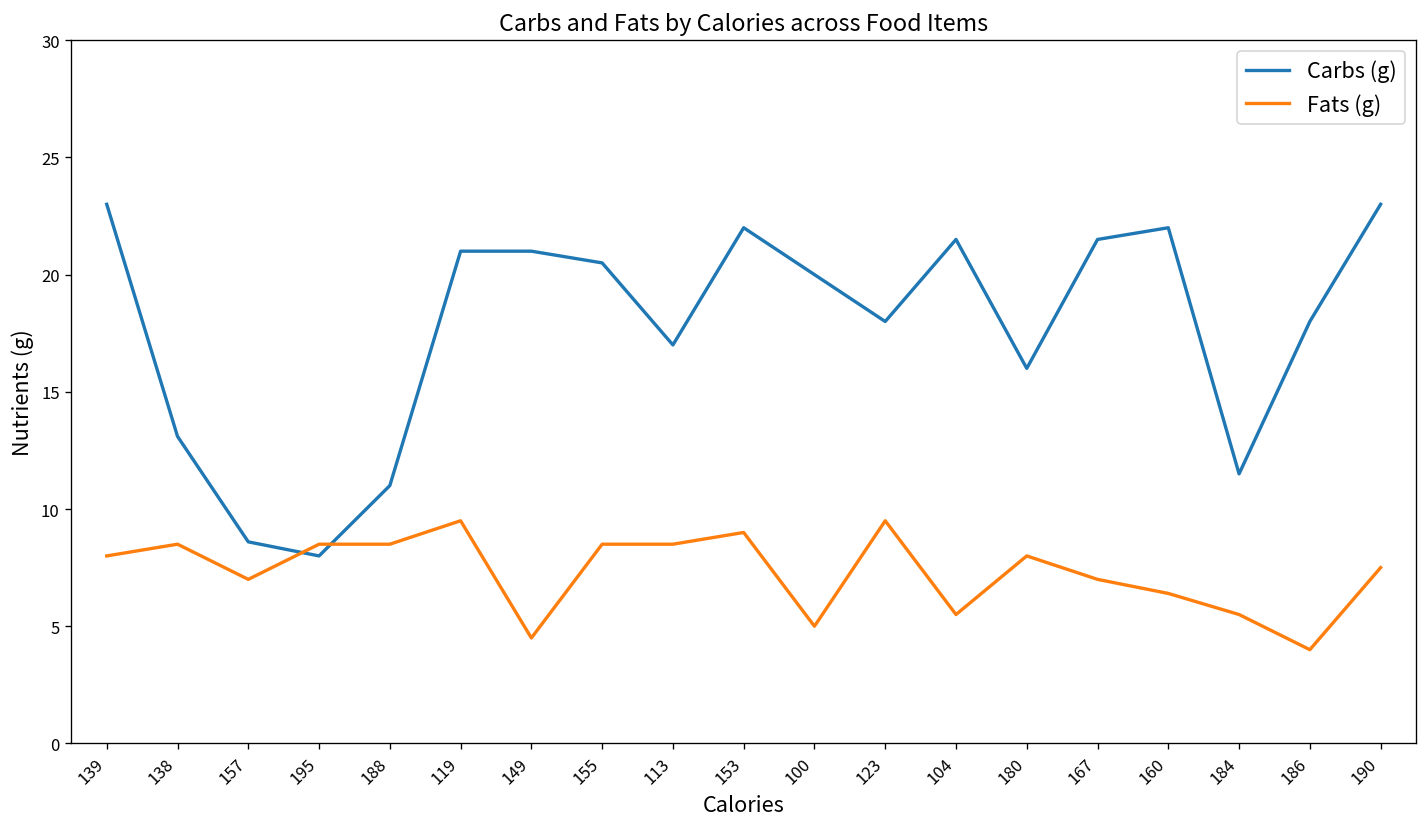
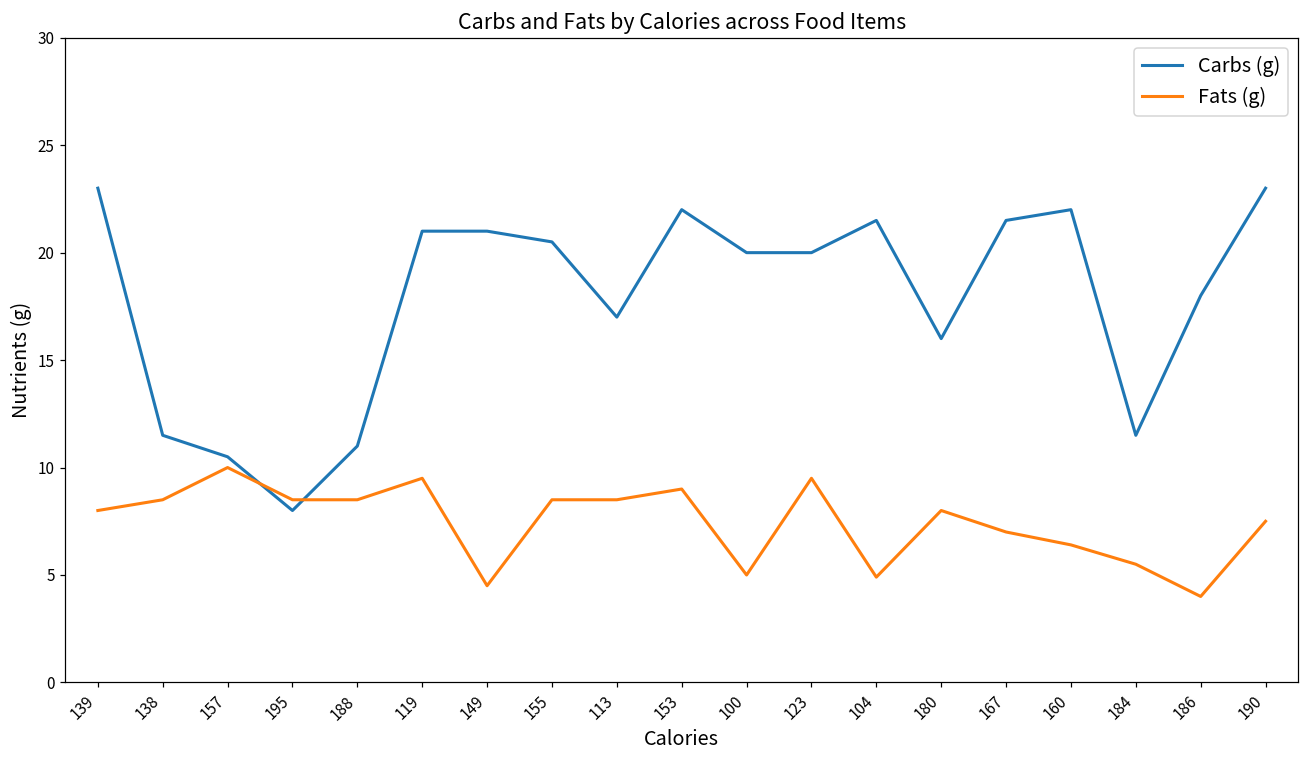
Carbs (g), 138: 13.1 -> 11.5
Carbs (g), 157: 8.6 -> 10.5
Fats (g), 157: 7 -> 10
Carbs (g), 123: 18 -> 20
Fats (g), 104: 5.5 -> 4.9
